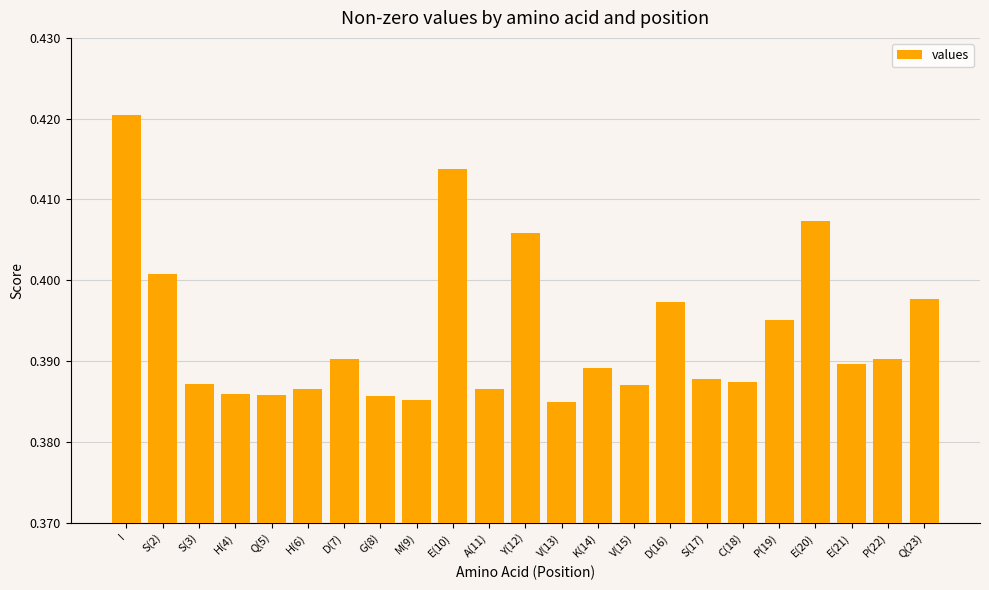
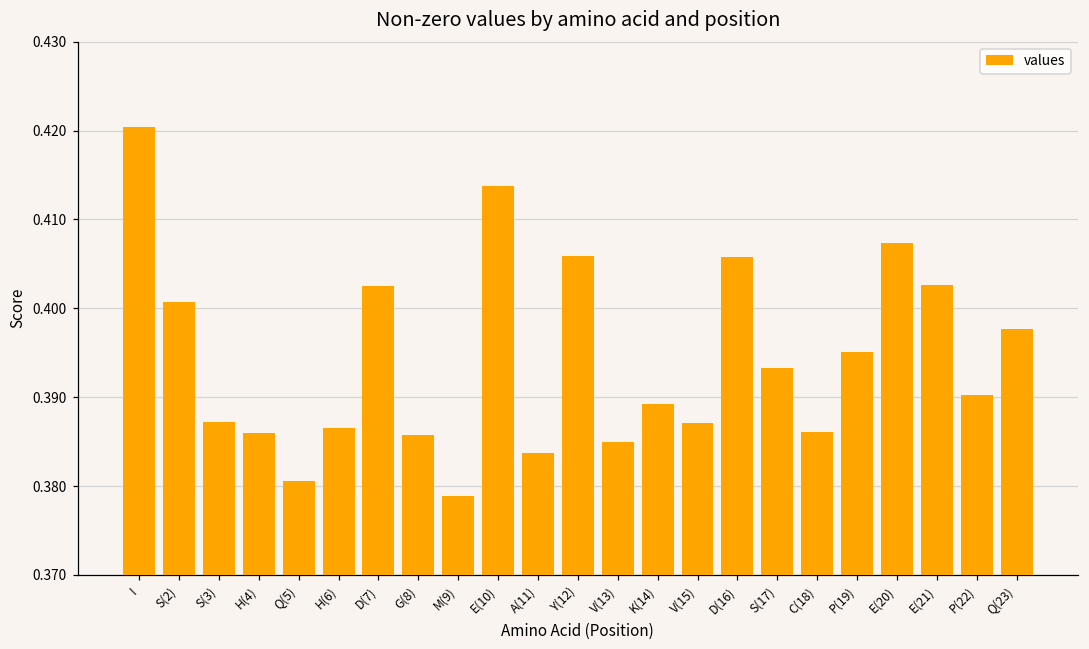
Q(5): 0.386 -> 0.381
D(7): 0.390 -> 0.402
M(9): 0.385 -> 0.379
A(11): 0.387 -> 0.384
D(16): 0.397 -> 0.406
S(17): 0.388 -> 0.393
C(18): 0.387 -> 0.386
E(21): 0.390 -> 0.403
